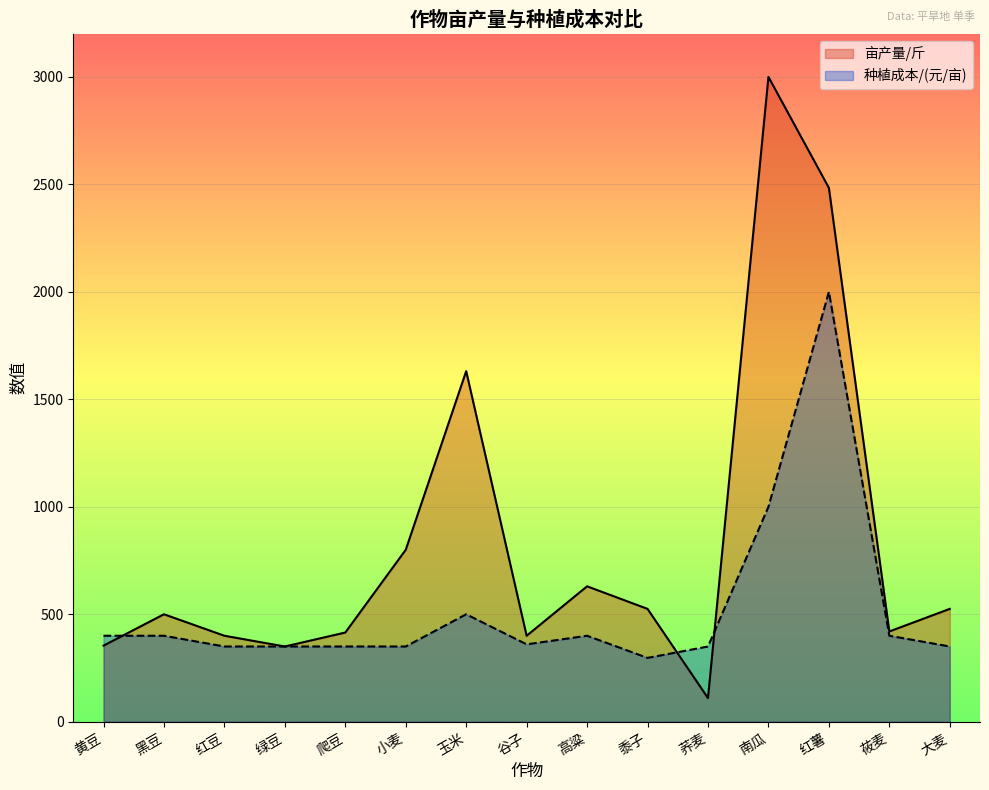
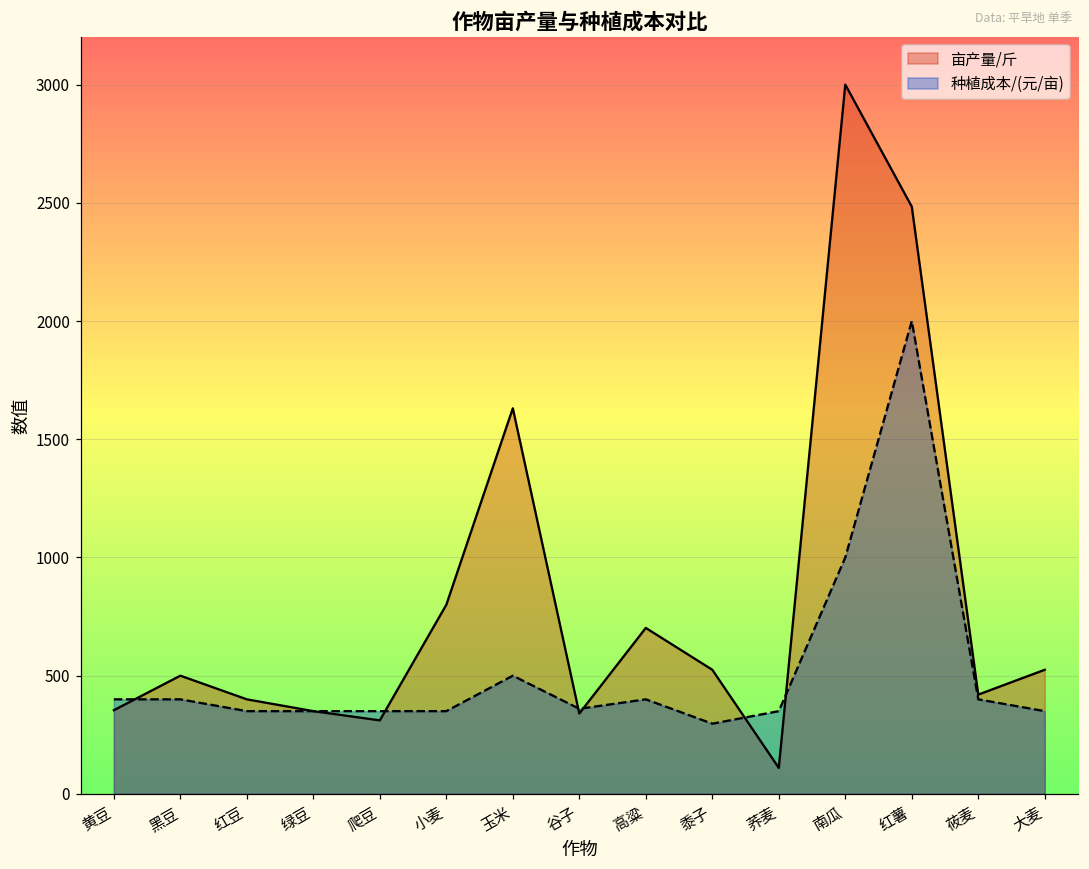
亩产量/斤, 爬豆: 420 -> 310
亩产量/斤, 谷子: 400 -> 340
亩产量/斤, 高粱: 630 -> 700
